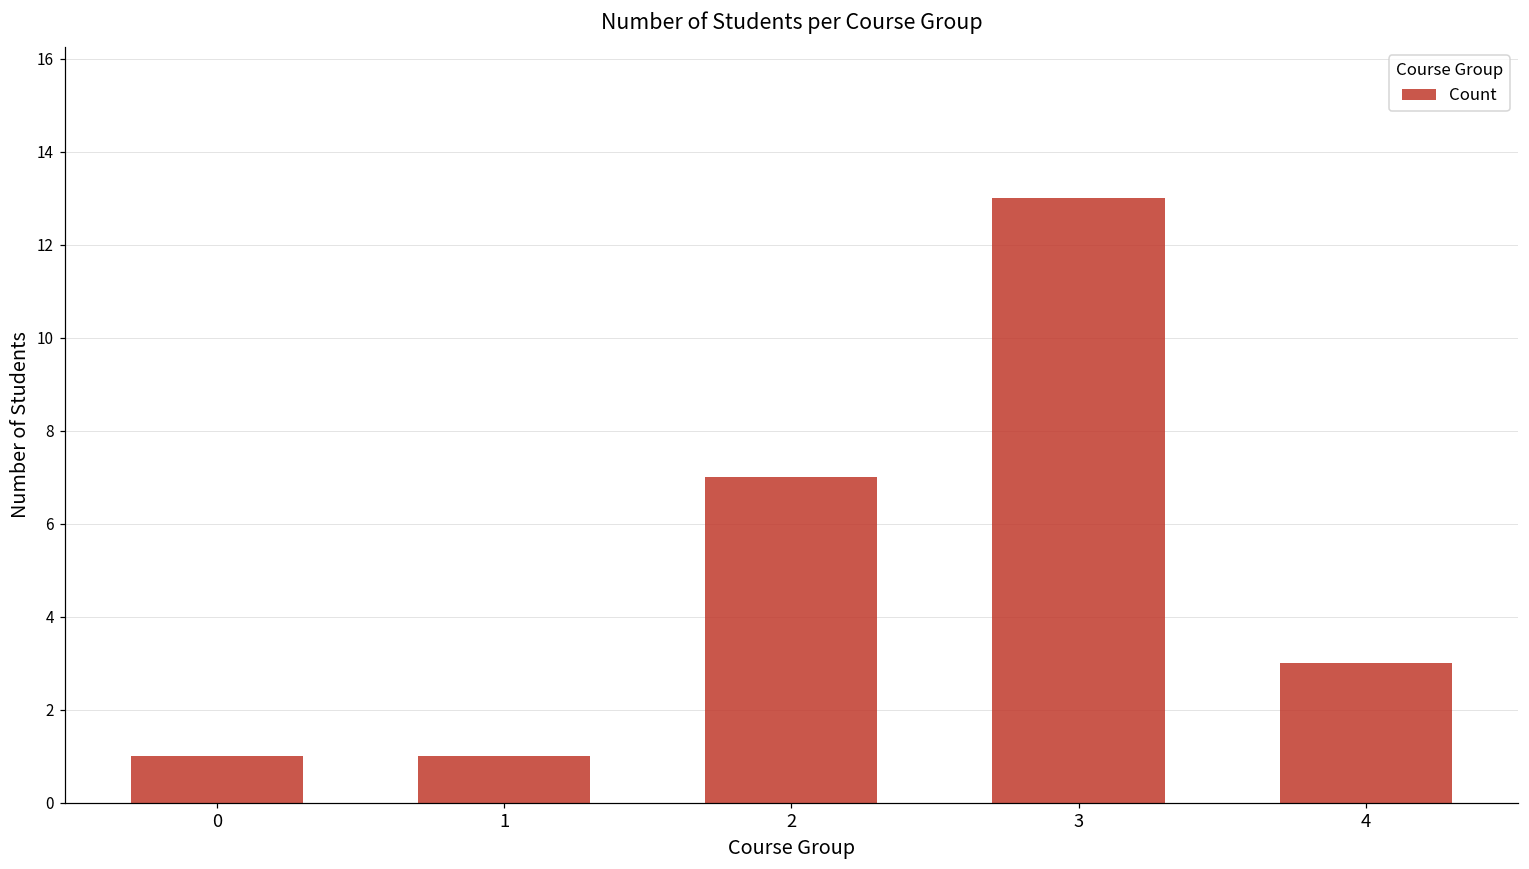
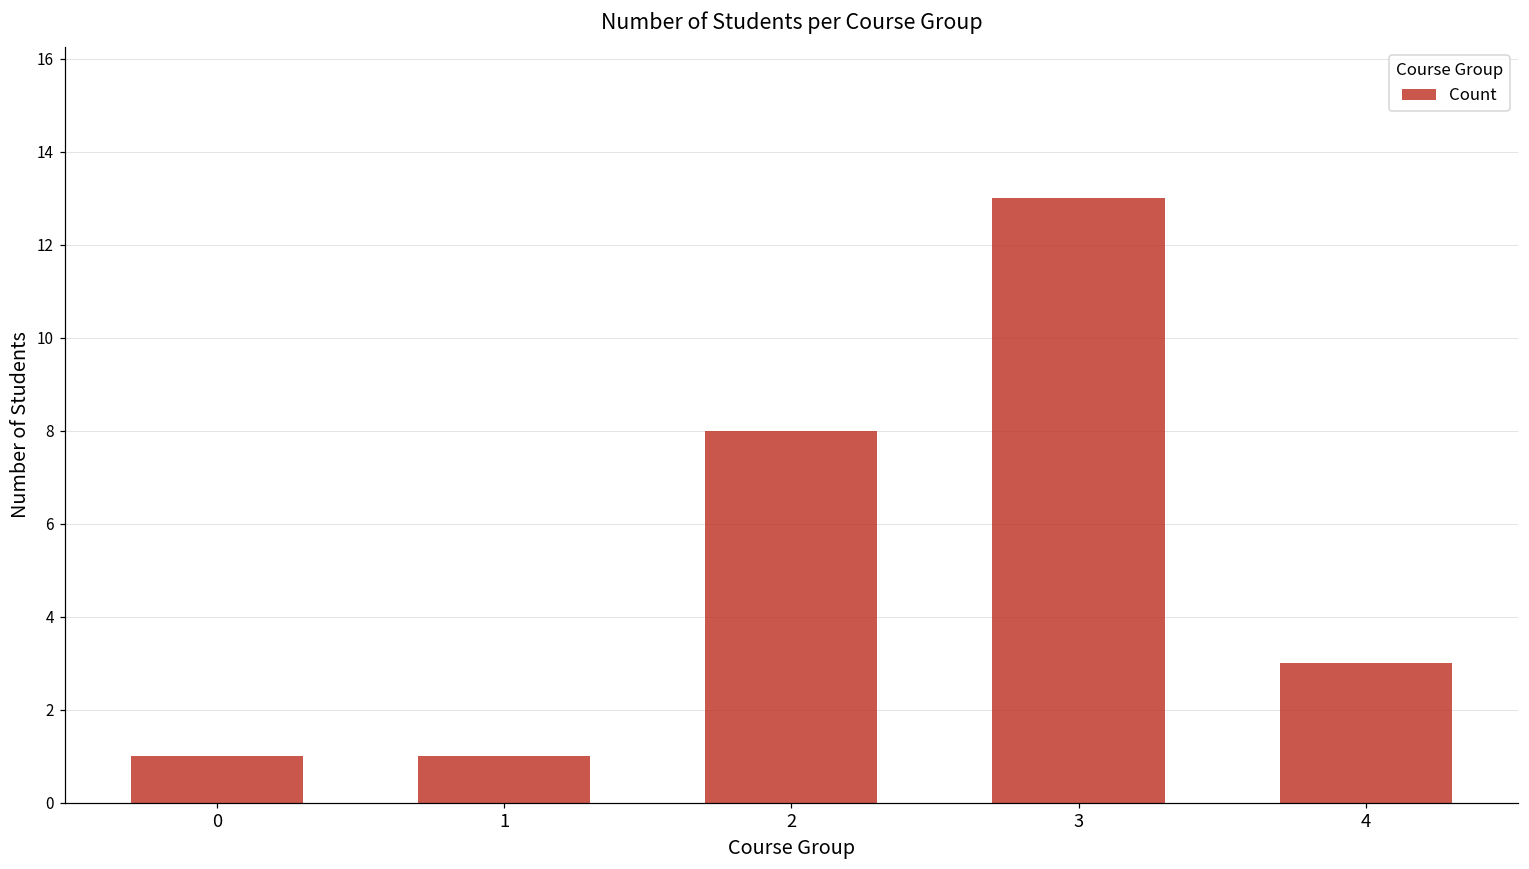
2: 7 -> 8
